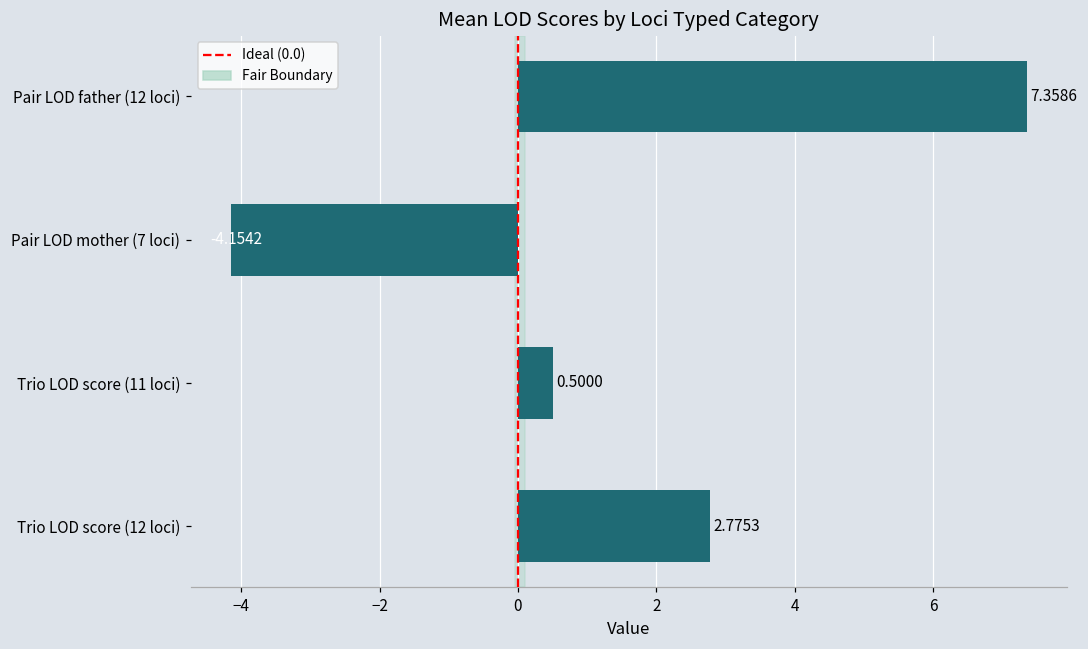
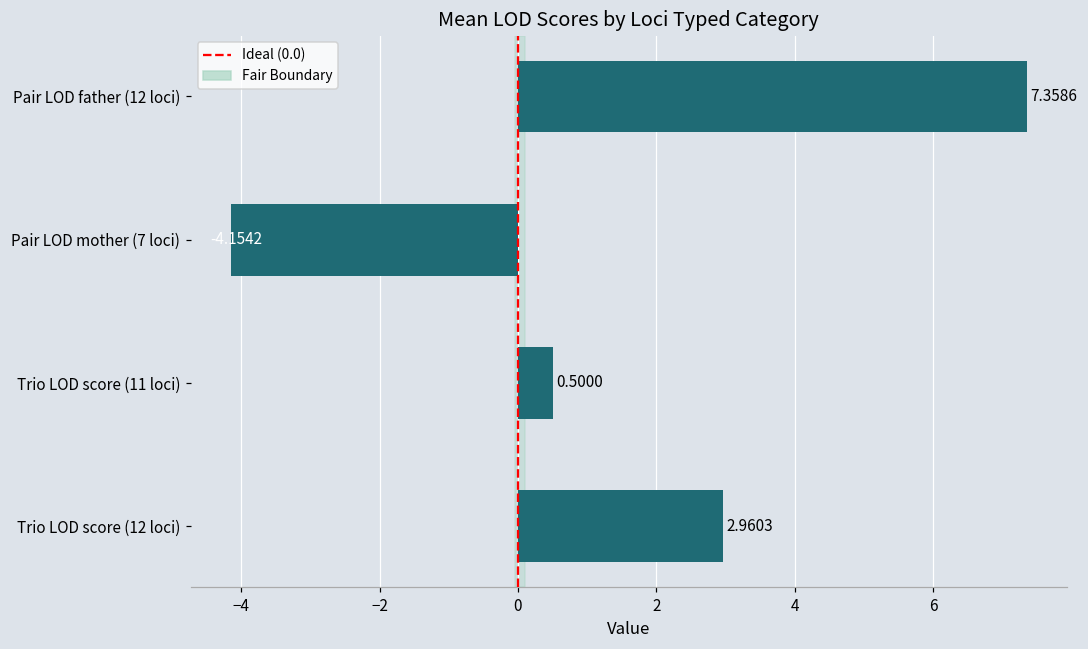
Trio LOD score (12 loci): 2.7753 -> 2.9603
